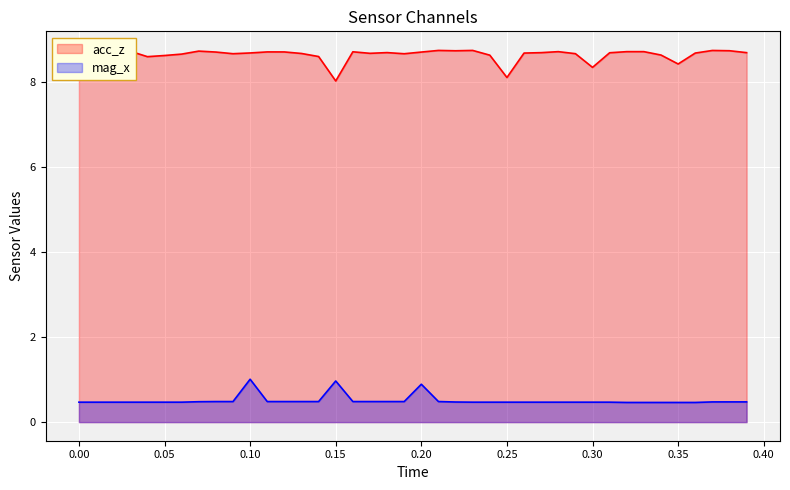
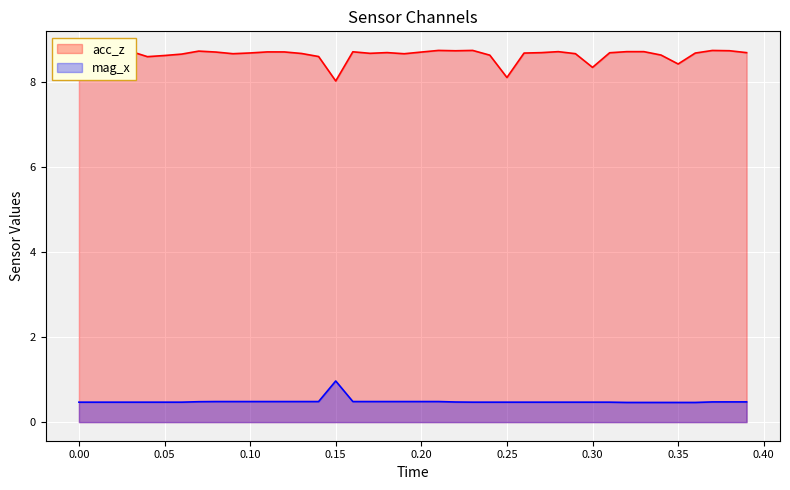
mag_x, 0.10: 1.0 -> 0.5
mag_x, 0.20: 0.9 -> 0.5
